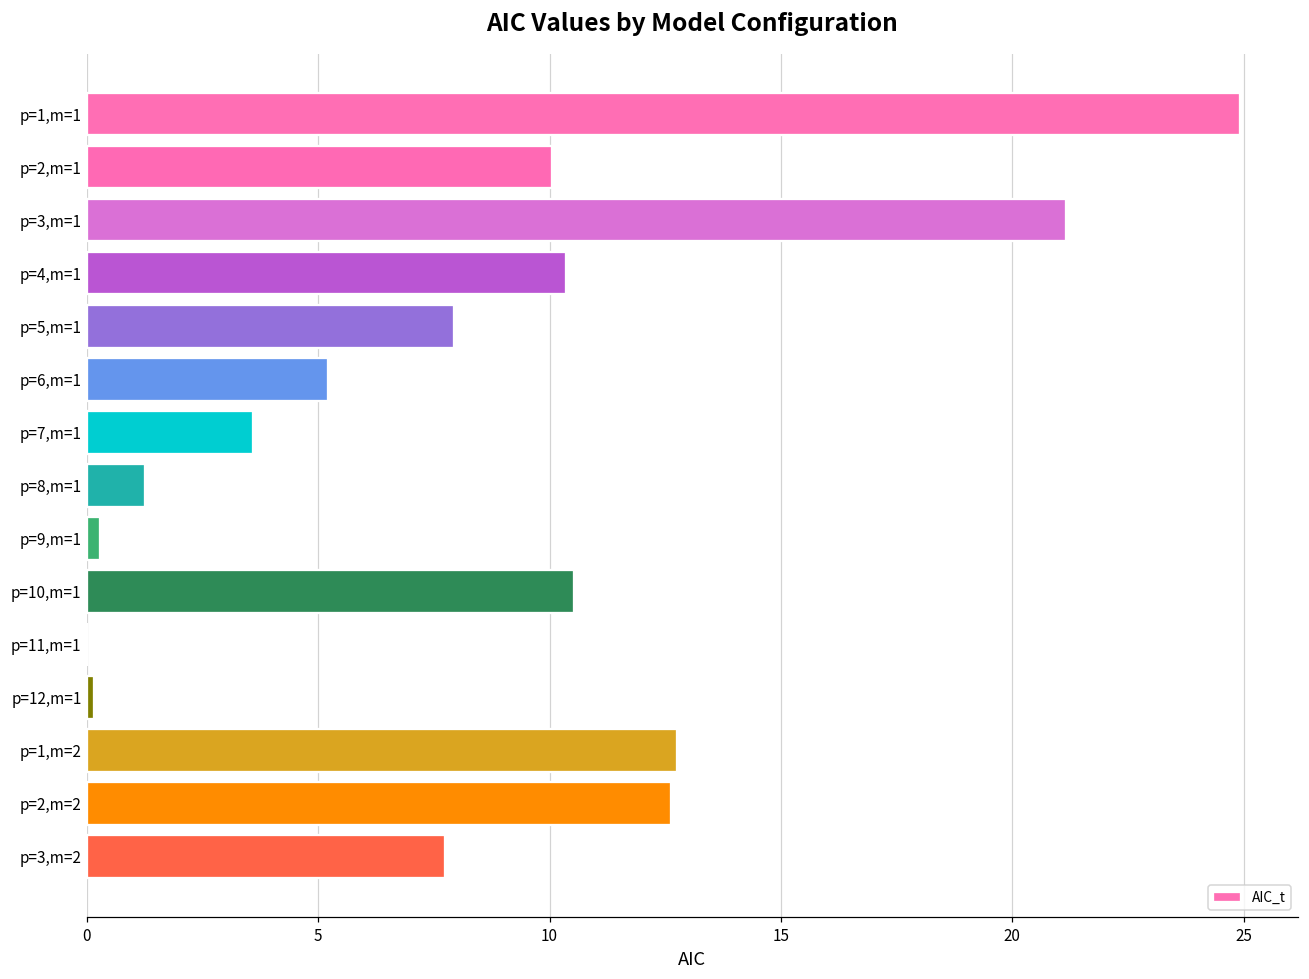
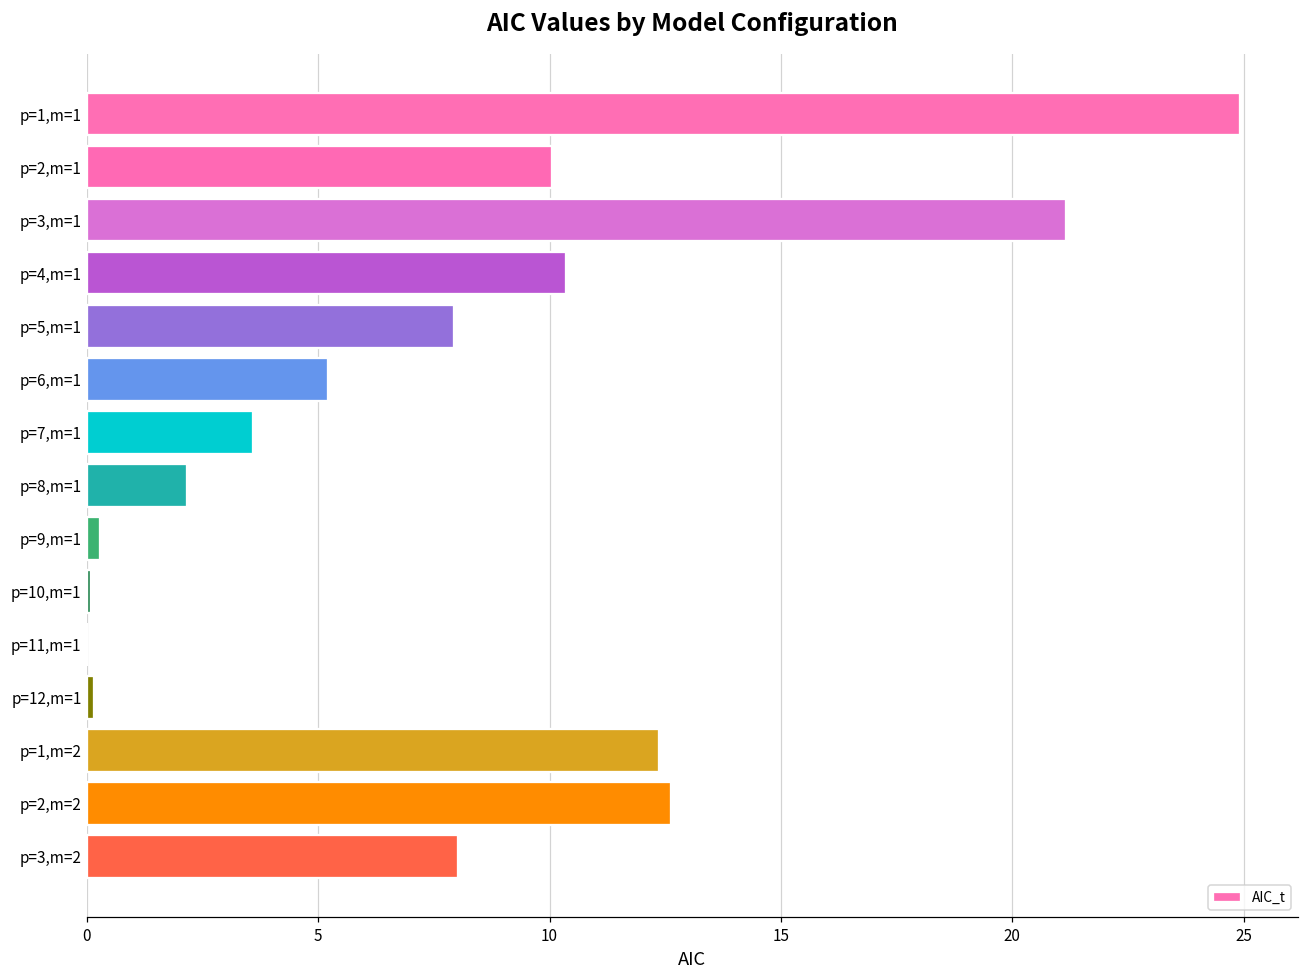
p=8,m=1: 1.3 -> 2.2
p=10,m=1: 10.5 -> 0.1
p=1,m=2: 12.8 -> 12.4
p=3,m=2: 7.7 -> 8.0
